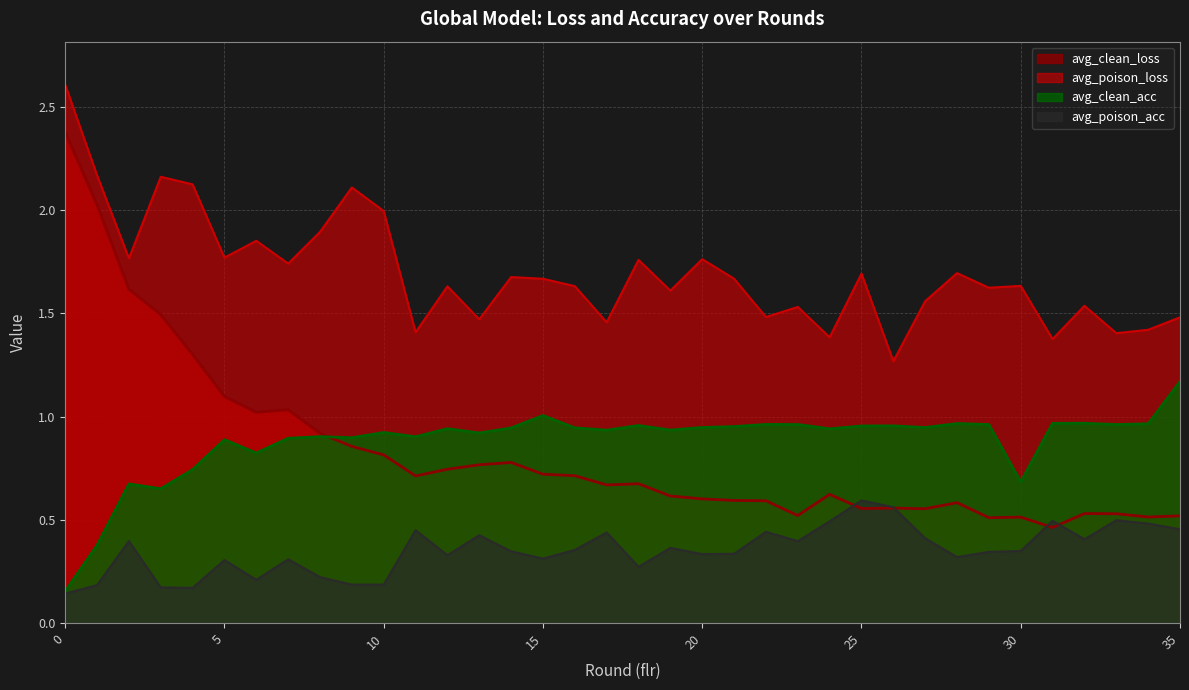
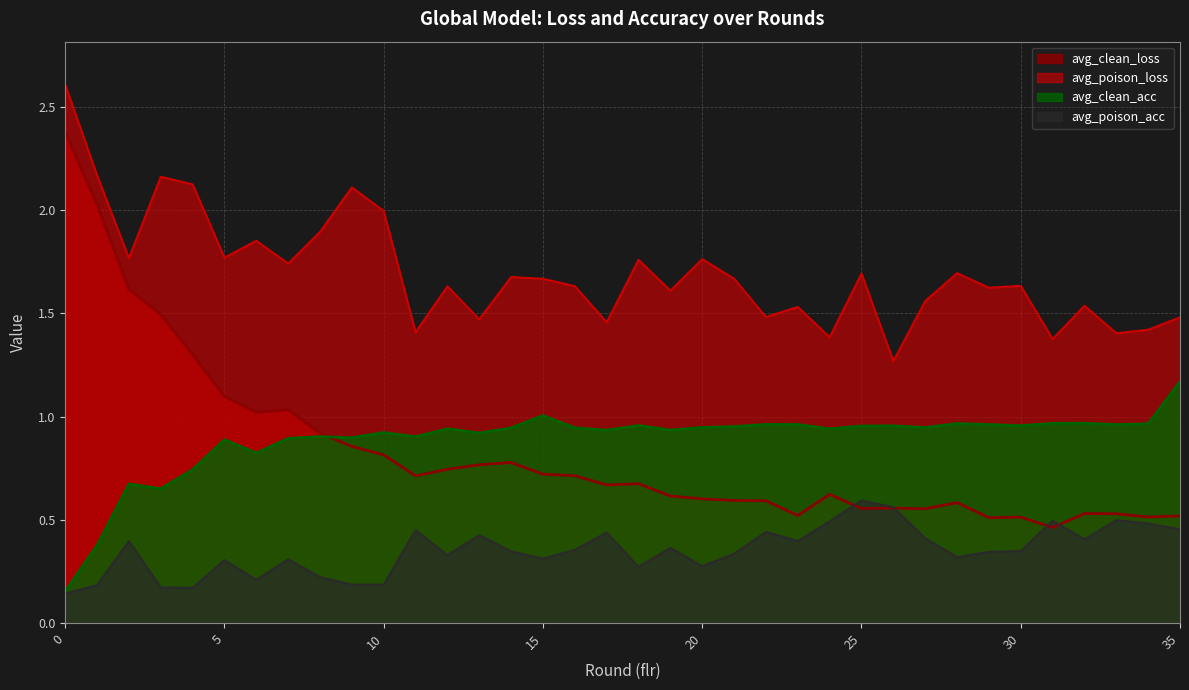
avg_poison_acc, 20: 0.33 -> 0.28
avg_clean_acc, 30: 0.68 -> 0.96
